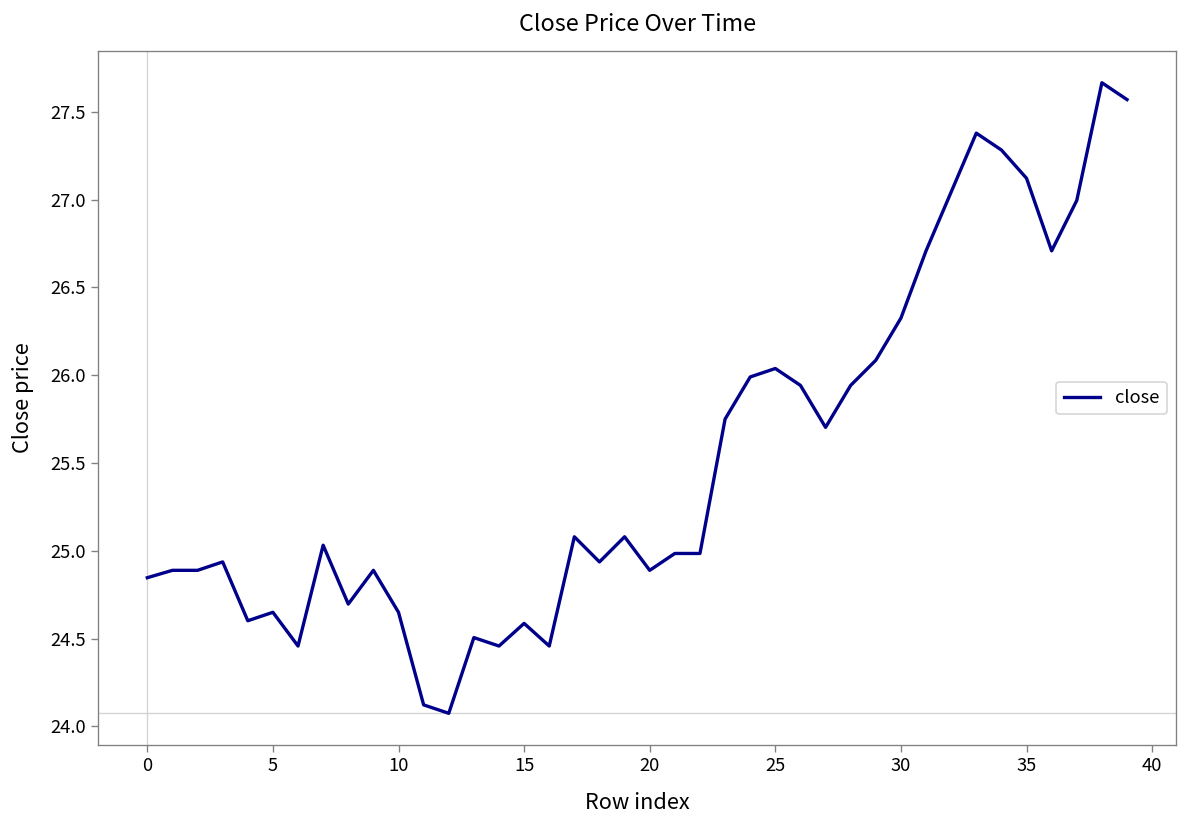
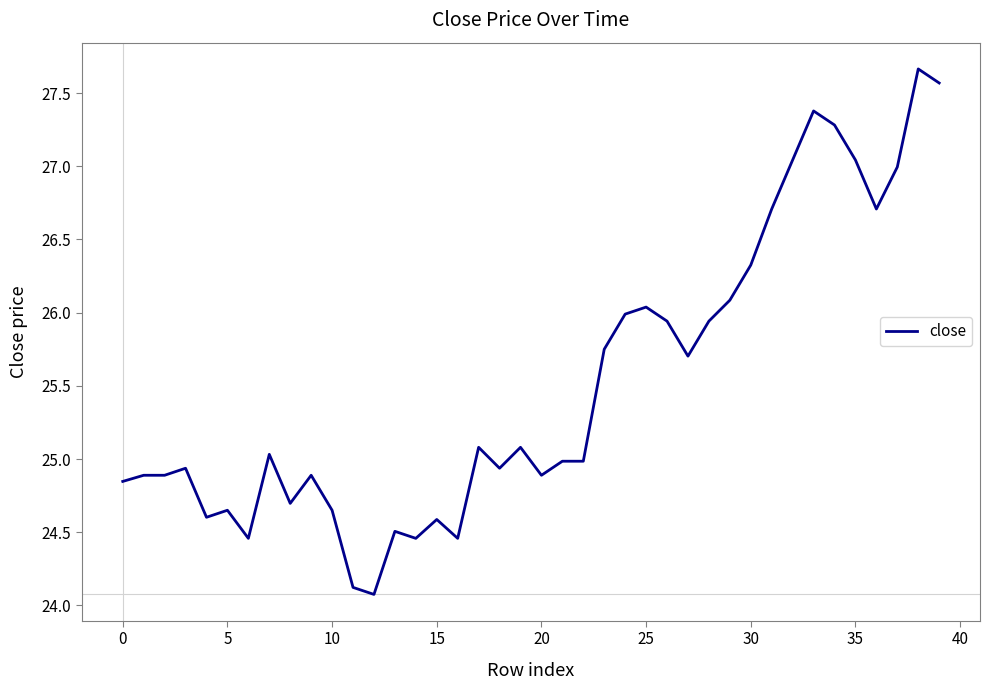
35: 27.12 -> 27.04
